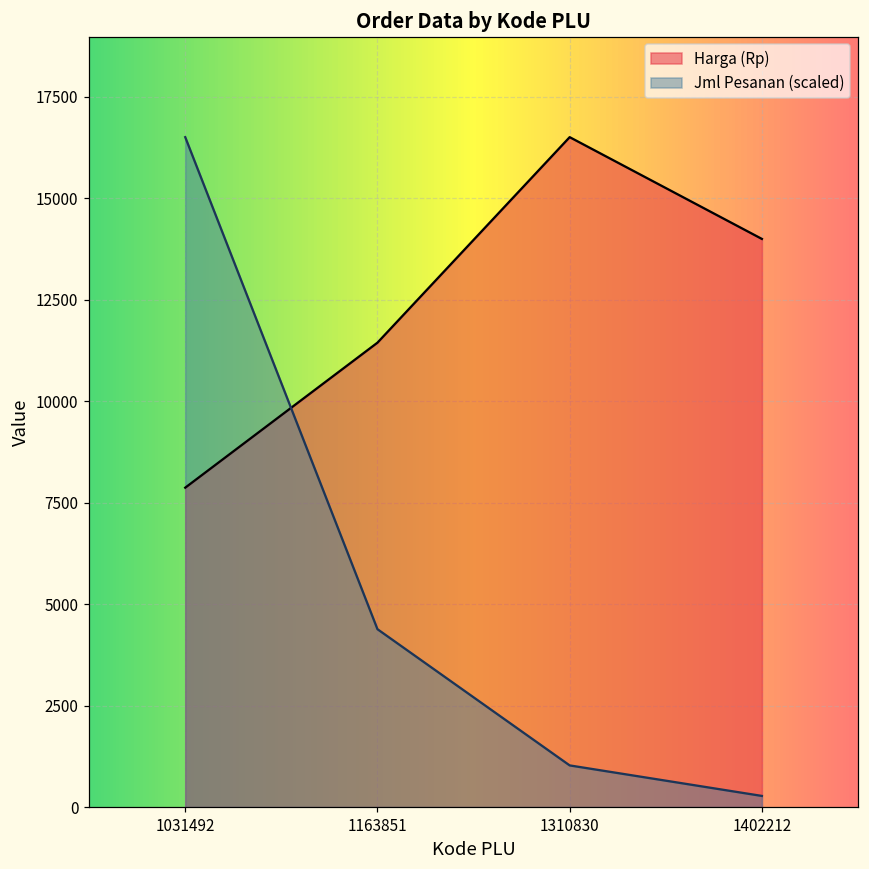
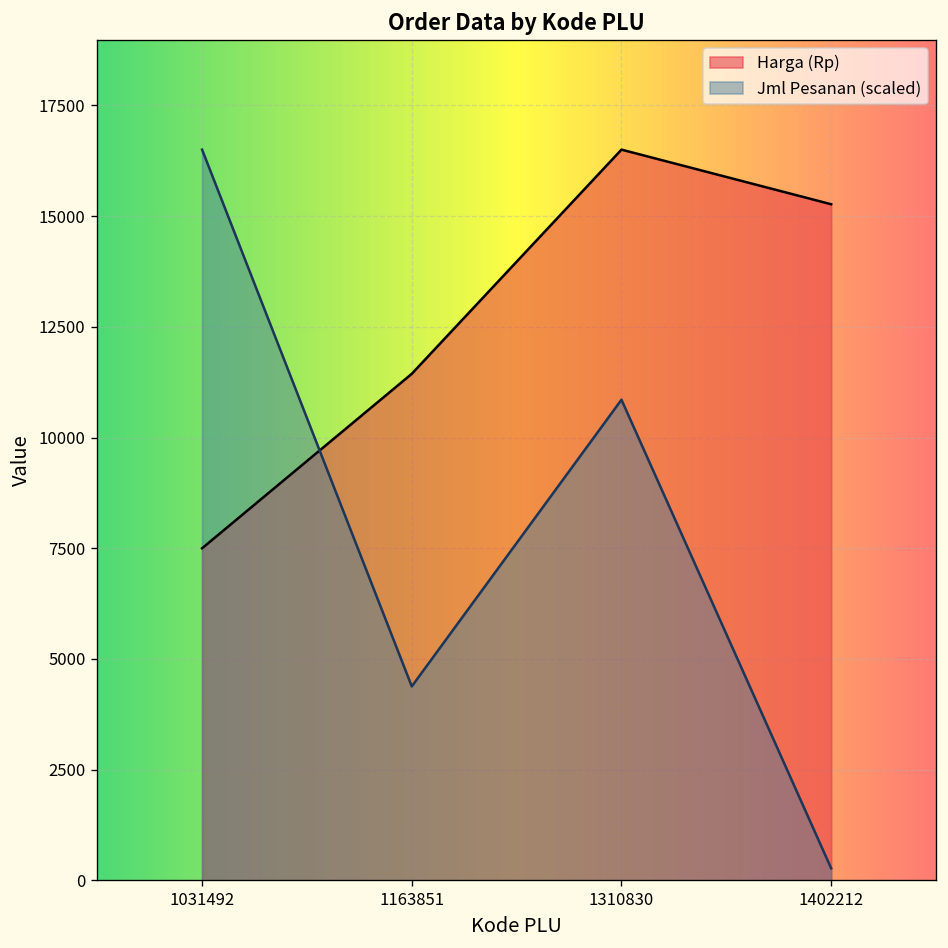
Harga (Rp), 1031492: 7900 -> 7500
Jml Pesanan (scaled), 1310830: 1000 -> 10900
Harga (Rp), 1402212: 14000 -> 15300
